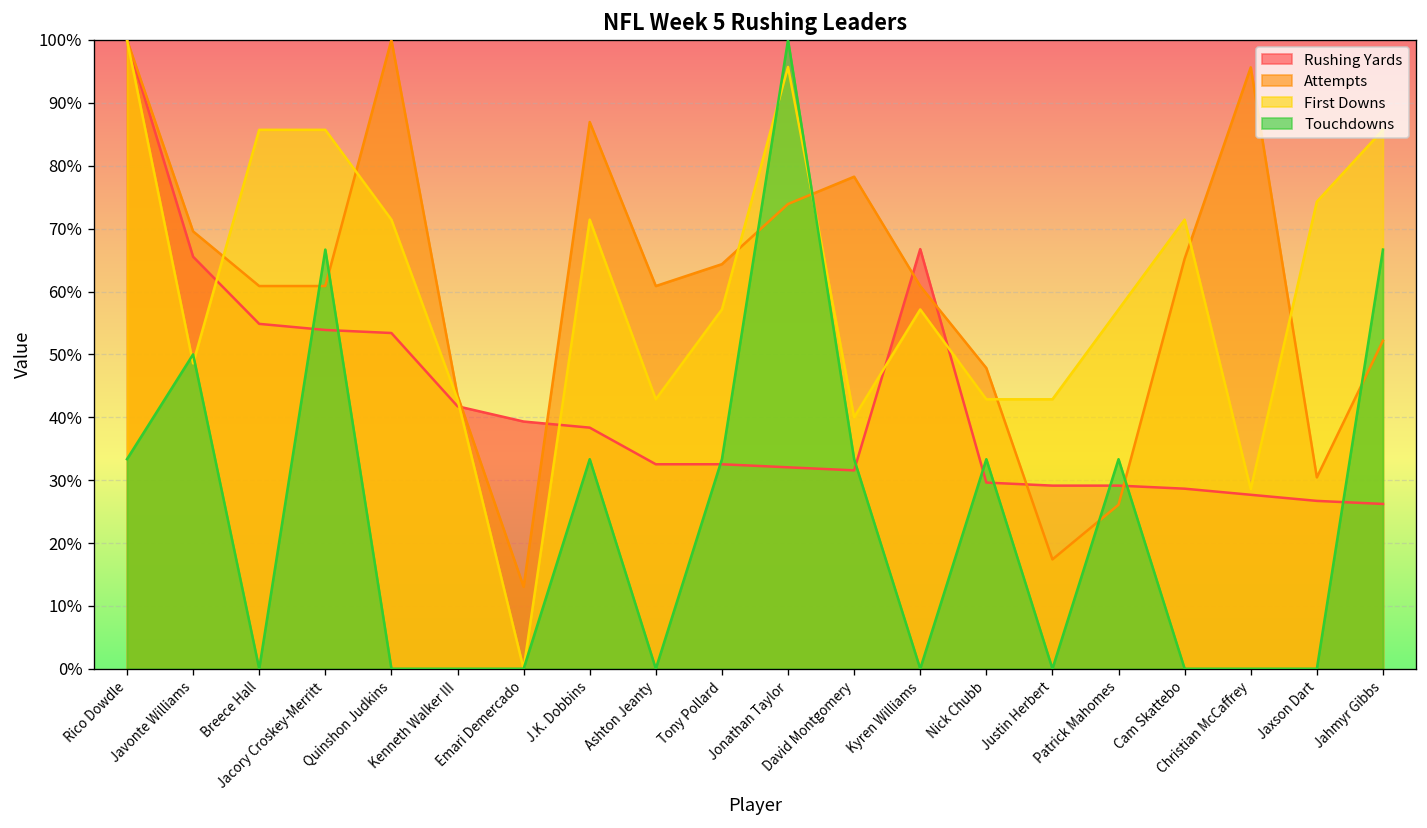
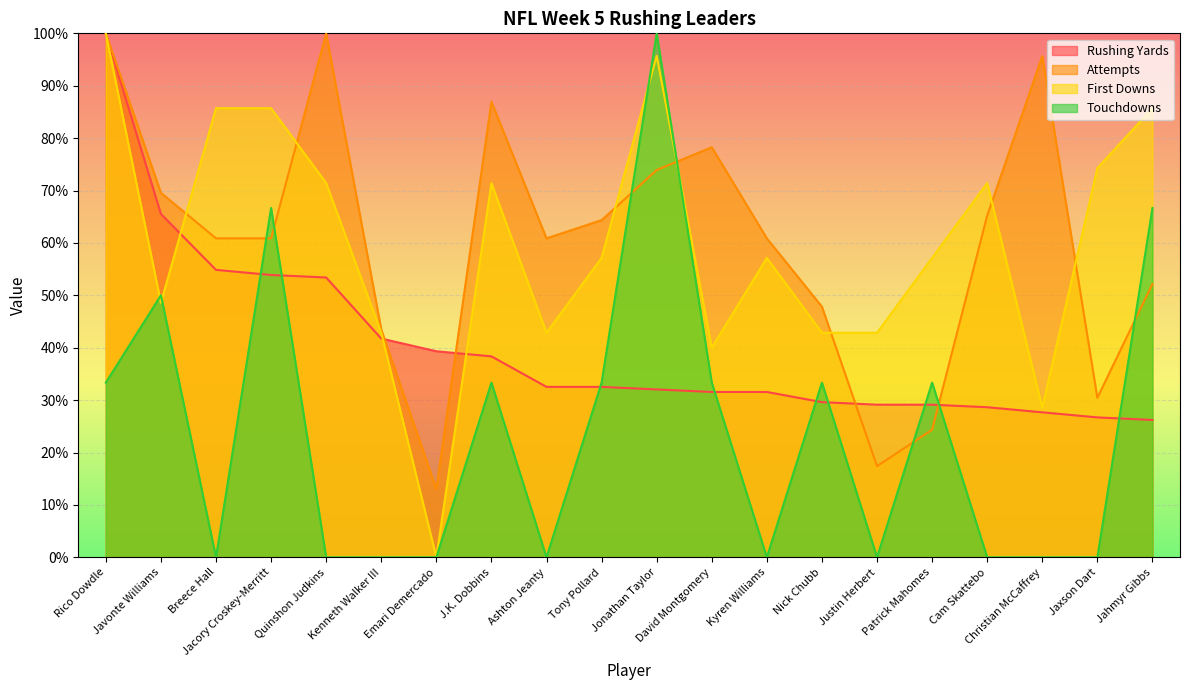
Rushing Yards, Kyren Williams: 67% -> 32%
Attempts, Patrick Mahomes: 26% -> 24%
